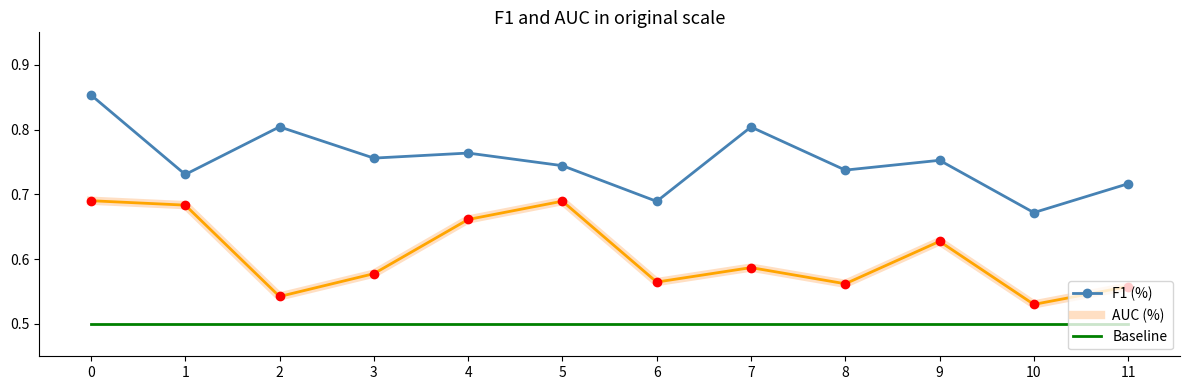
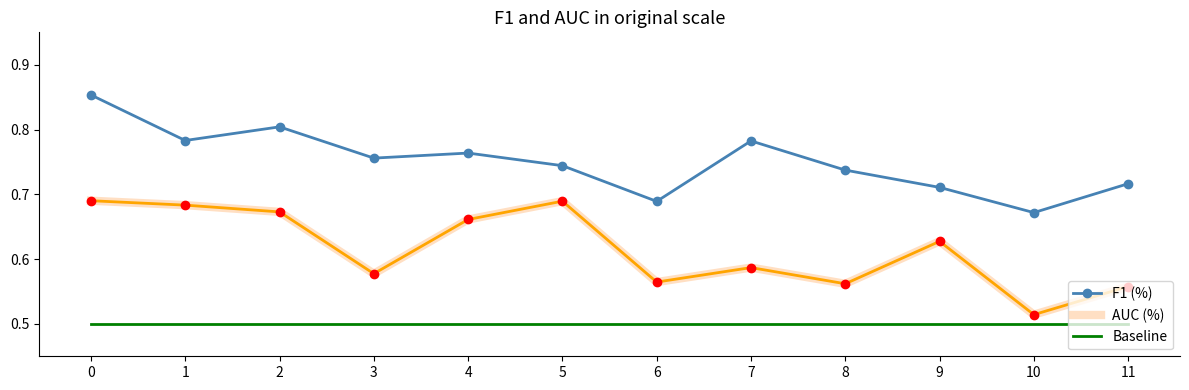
F1 (%), 1: 0.73 -> 0.78
AUC (%), 2: 0.54 -> 0.67
F1 (%), 7: 0.80 -> 0.78
F1 (%), 9: 0.75 -> 0.71
AUC (%), 10: 0.53 -> 0.51
